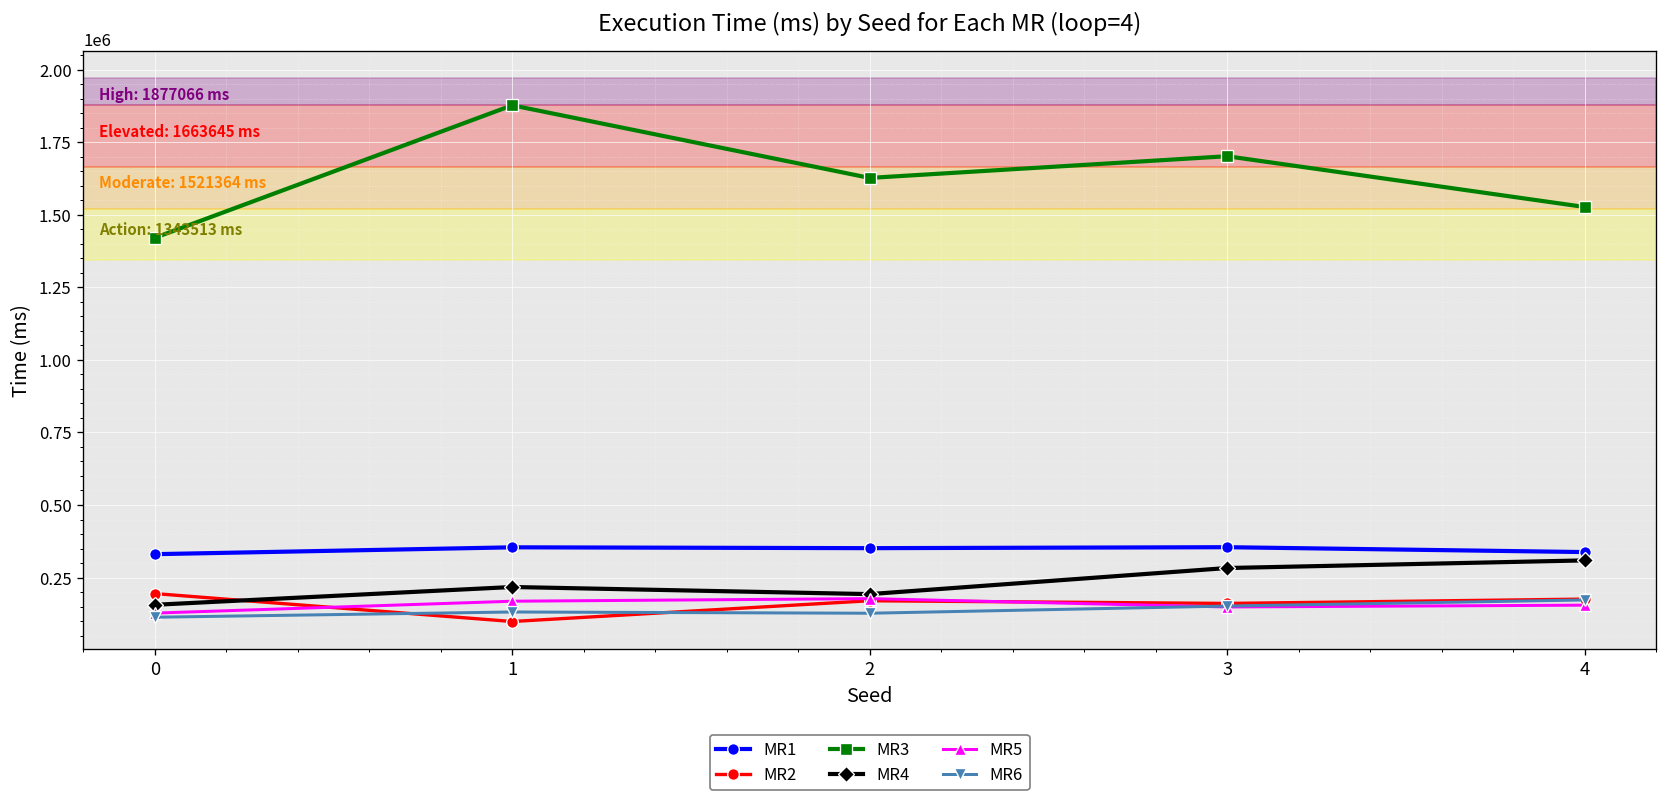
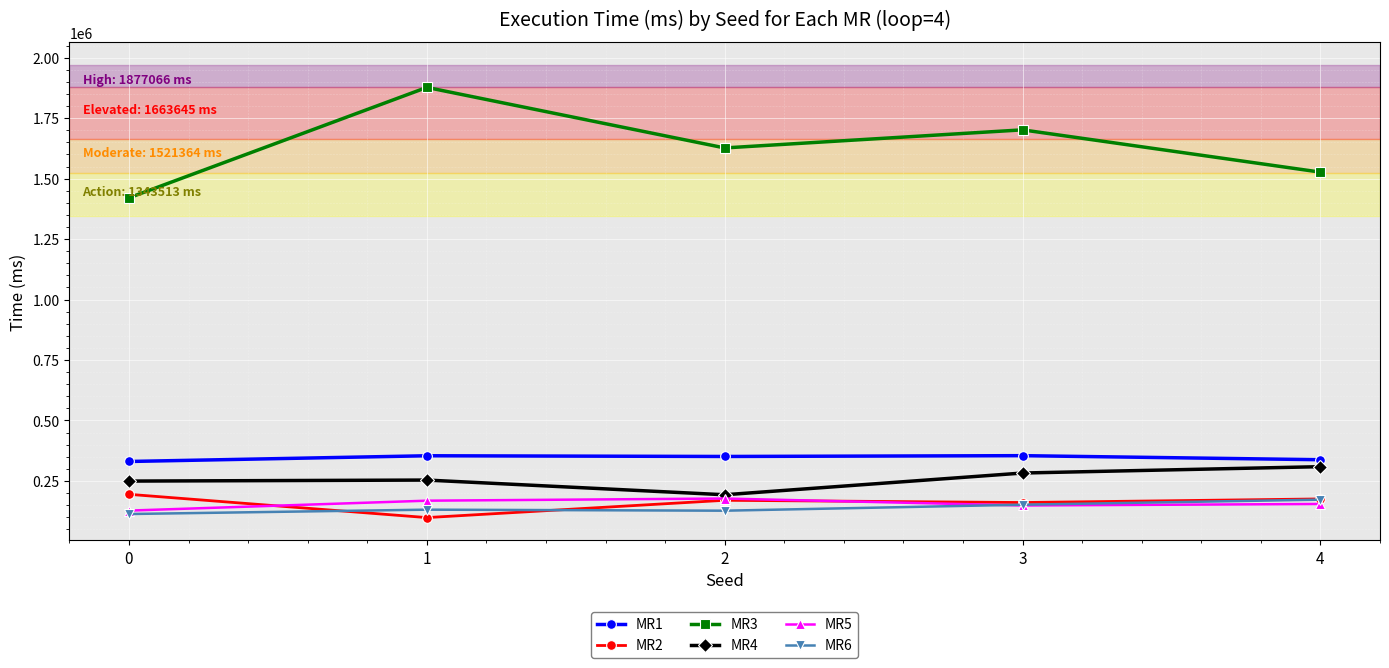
MR4, 0: 160000 -> 250000
MR4, 1: 220000 -> 250000
